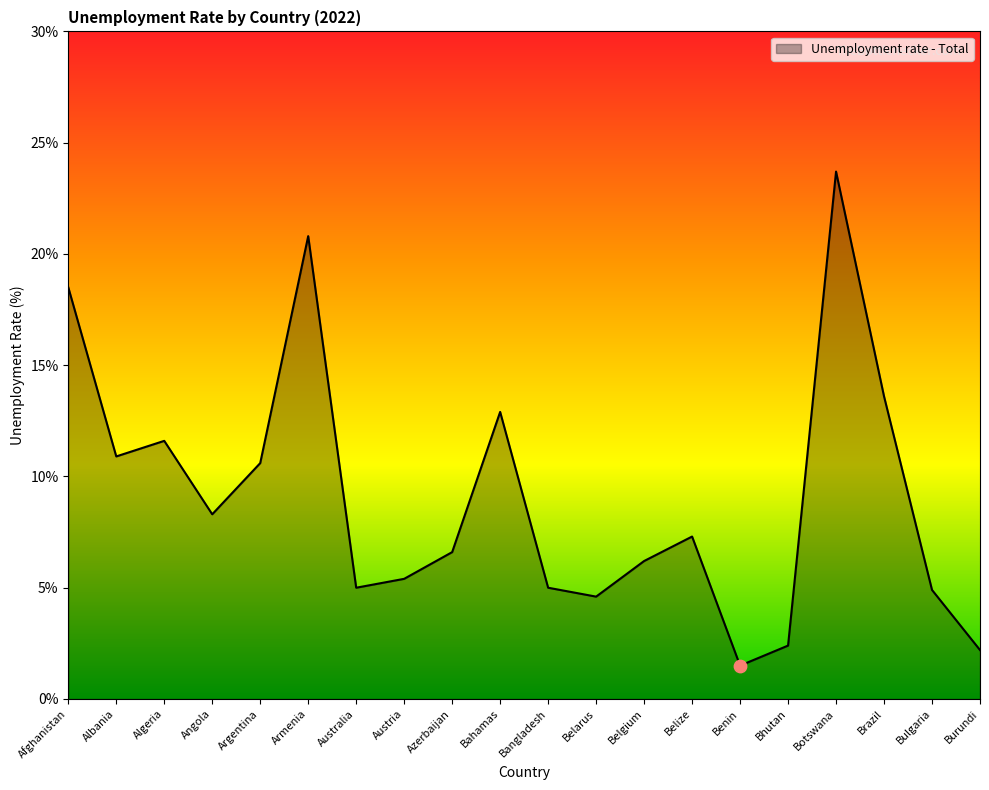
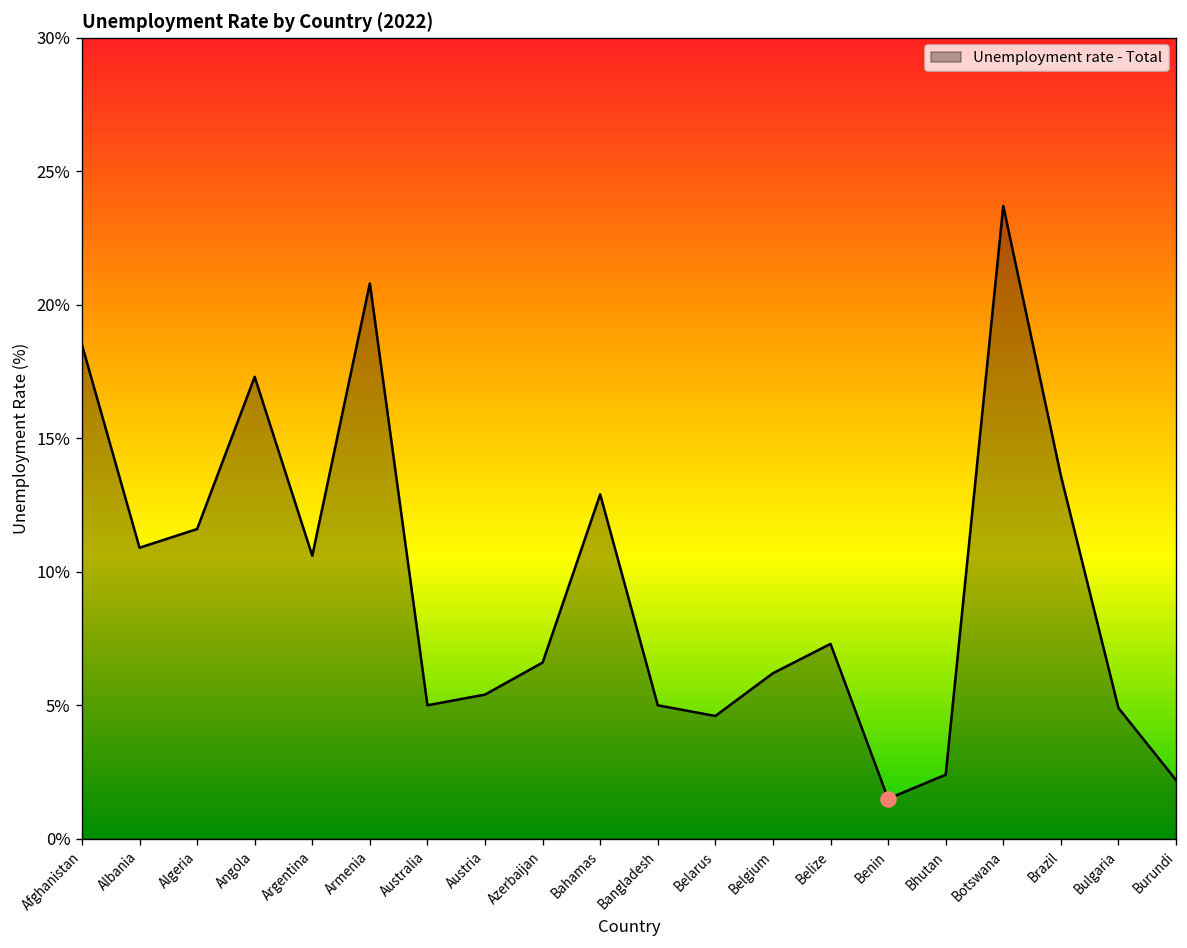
Unemployment rate - Total, Angola: 8.3% -> 17.3%
